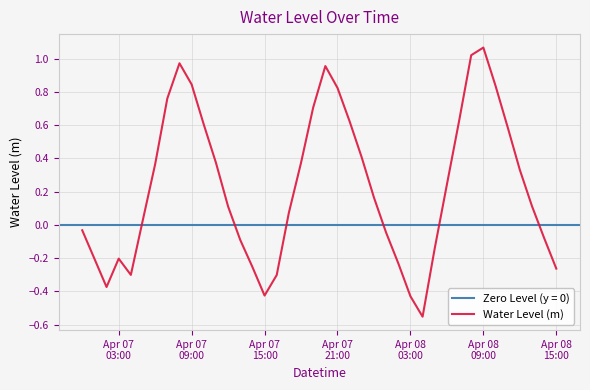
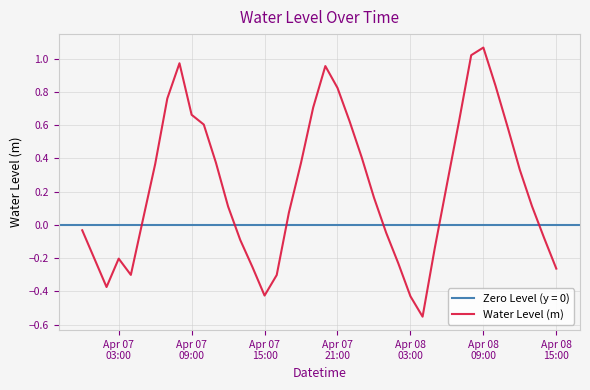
Apr 07 09:00: 0.84 -> 0.66
